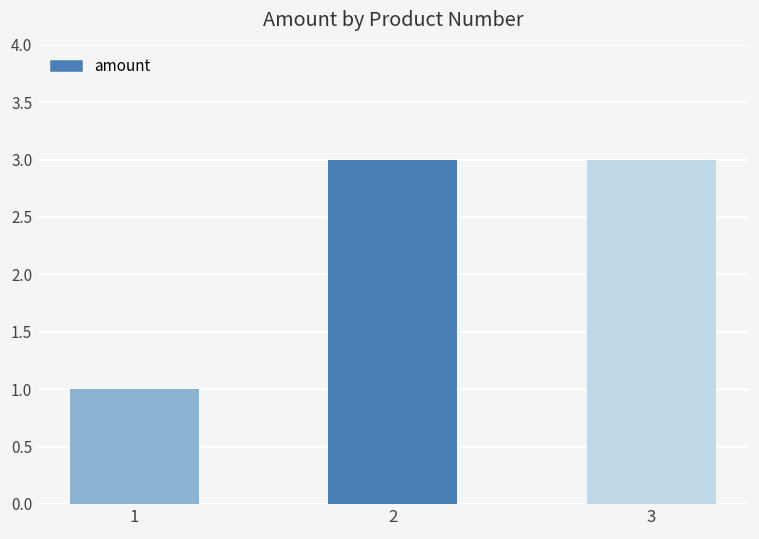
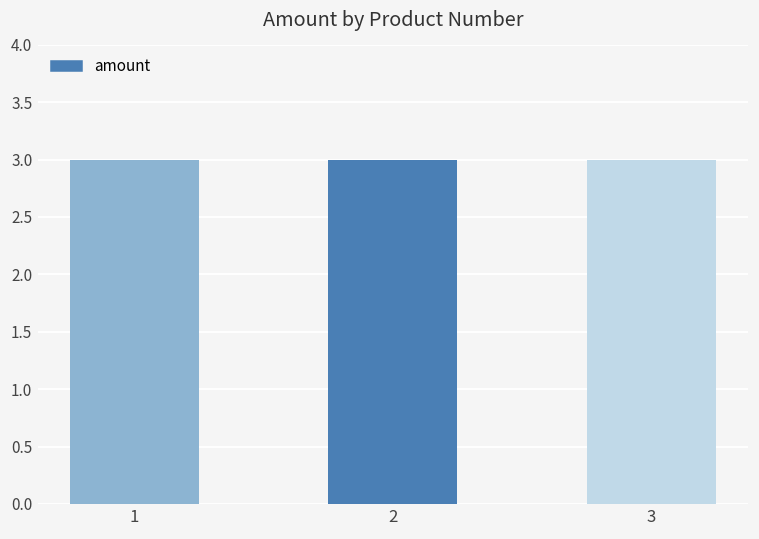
1: 1 -> 3
